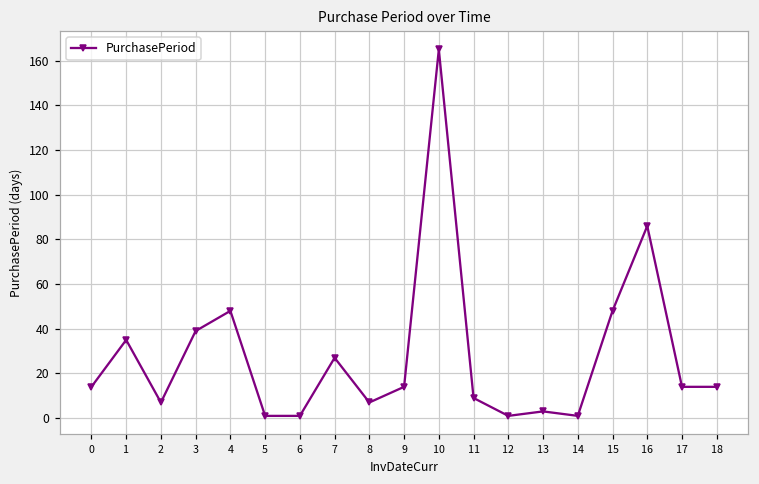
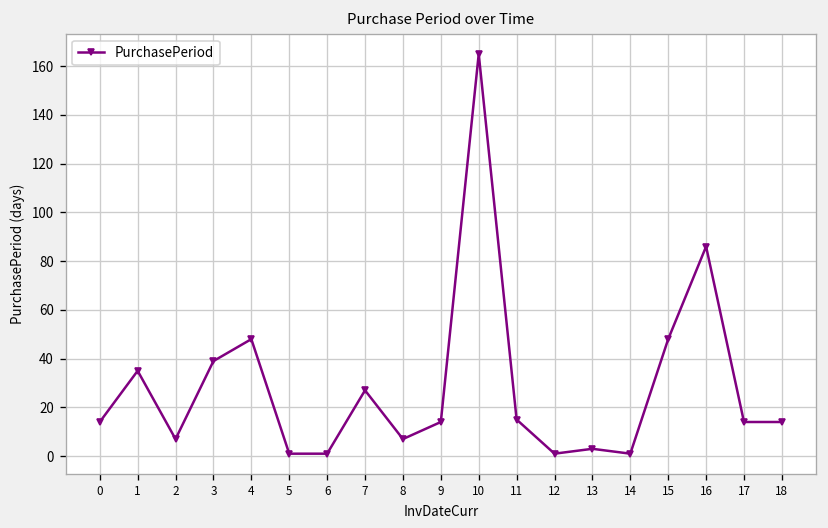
11: 9 -> 15
